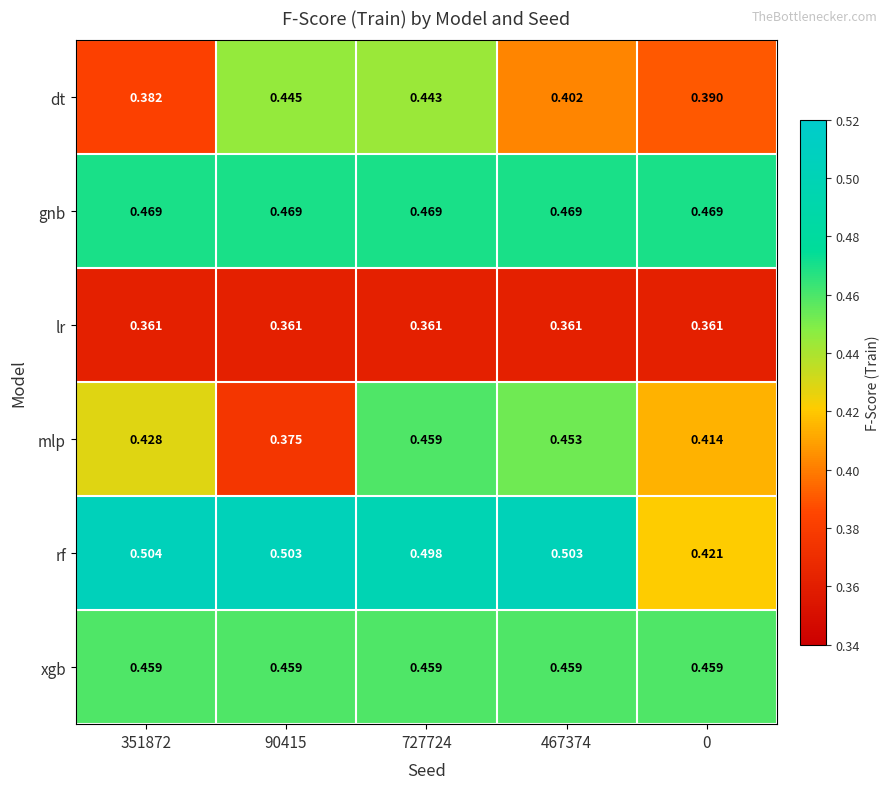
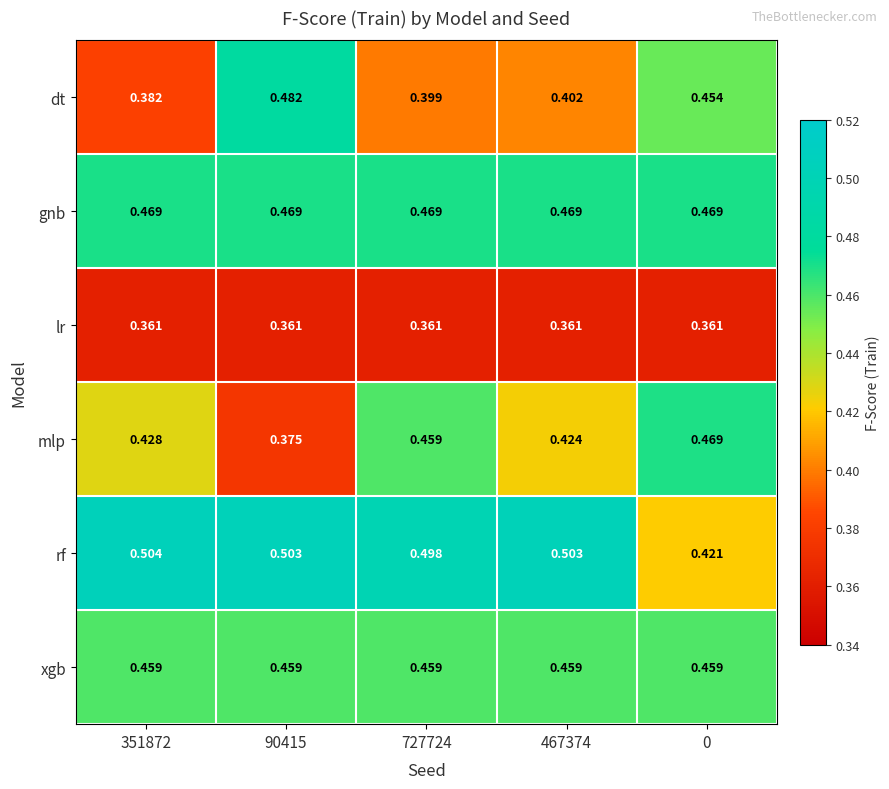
dt, 90415: 0.445 -> 0.482
dt, 727724: 0.443 -> 0.399
dt, 0: 0.390 -> 0.454
mlp, 467374: 0.453 -> 0.424
mlp, 0: 0.414 -> 0.469
